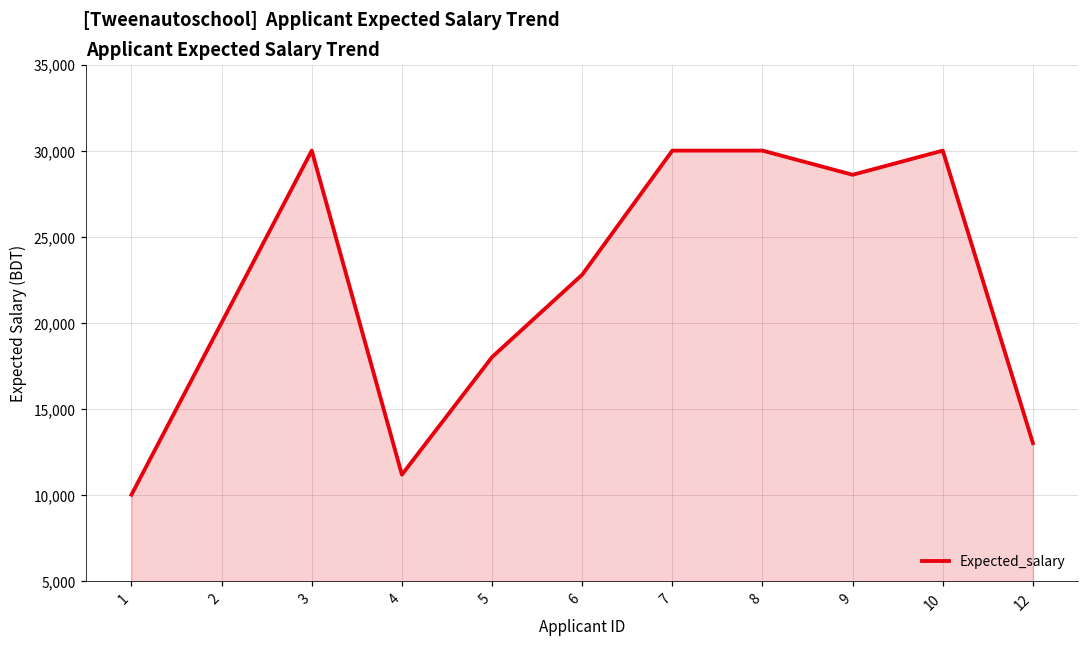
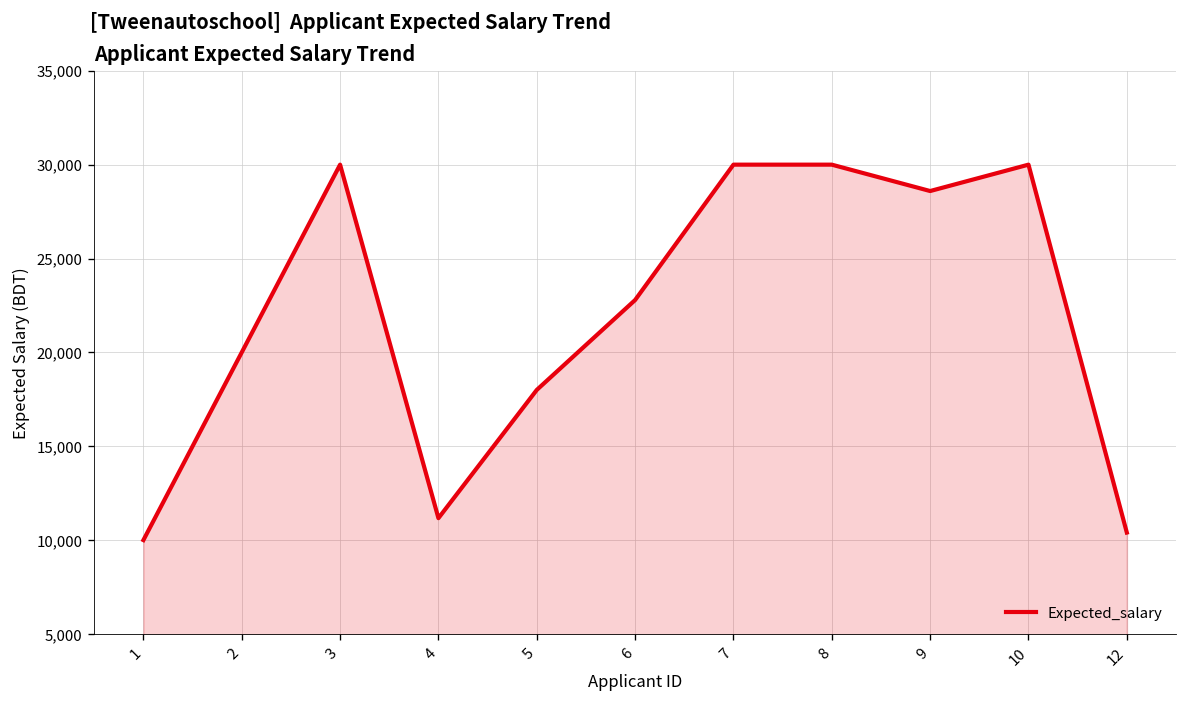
12: 13,000 -> 10,400
